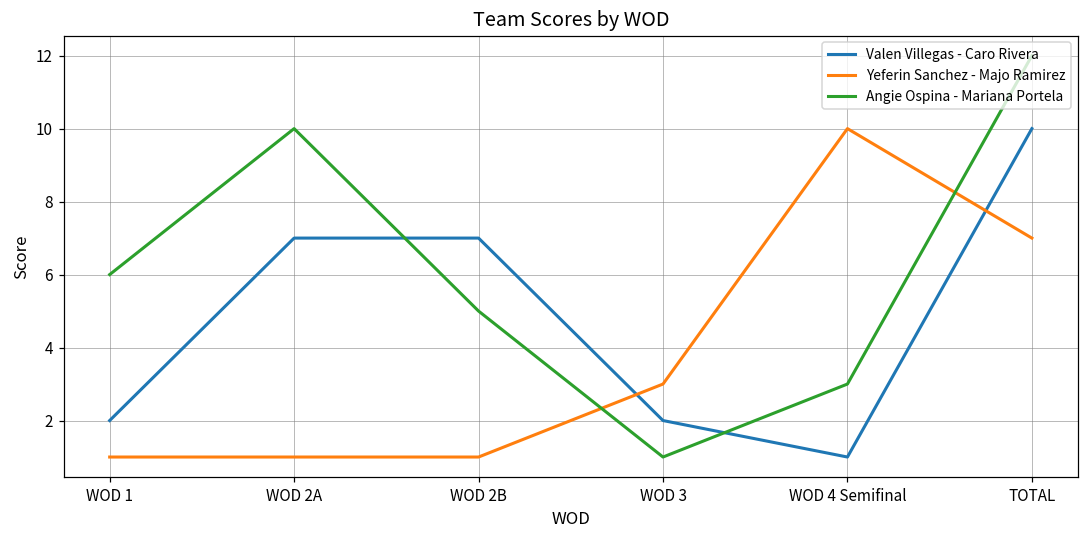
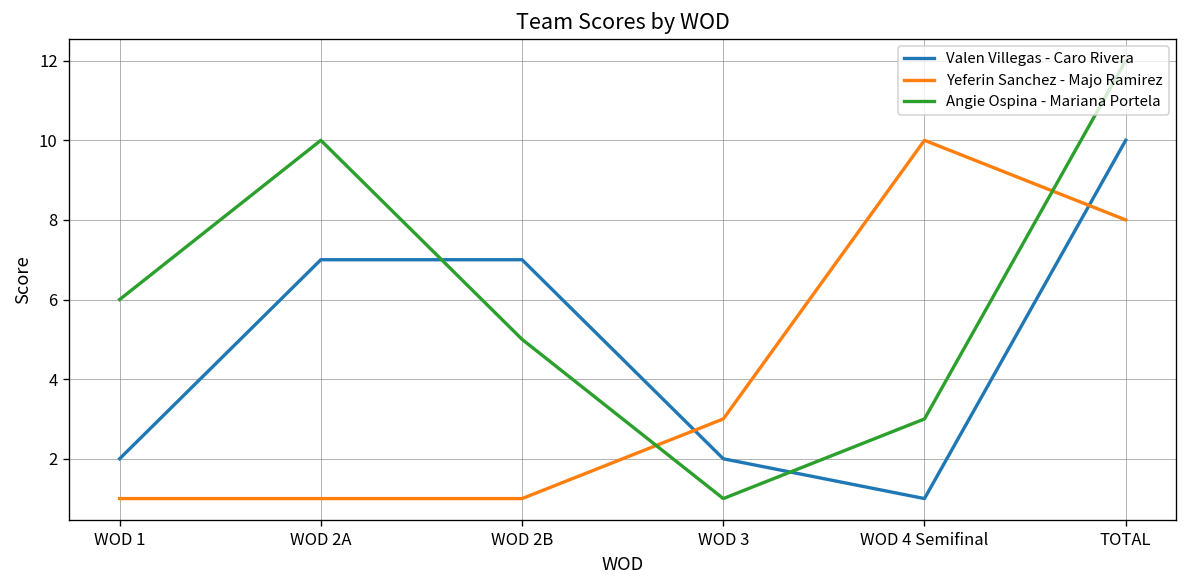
Yeferin Sanchez - Majo Ramirez, TOTAL: 7 -> 8
